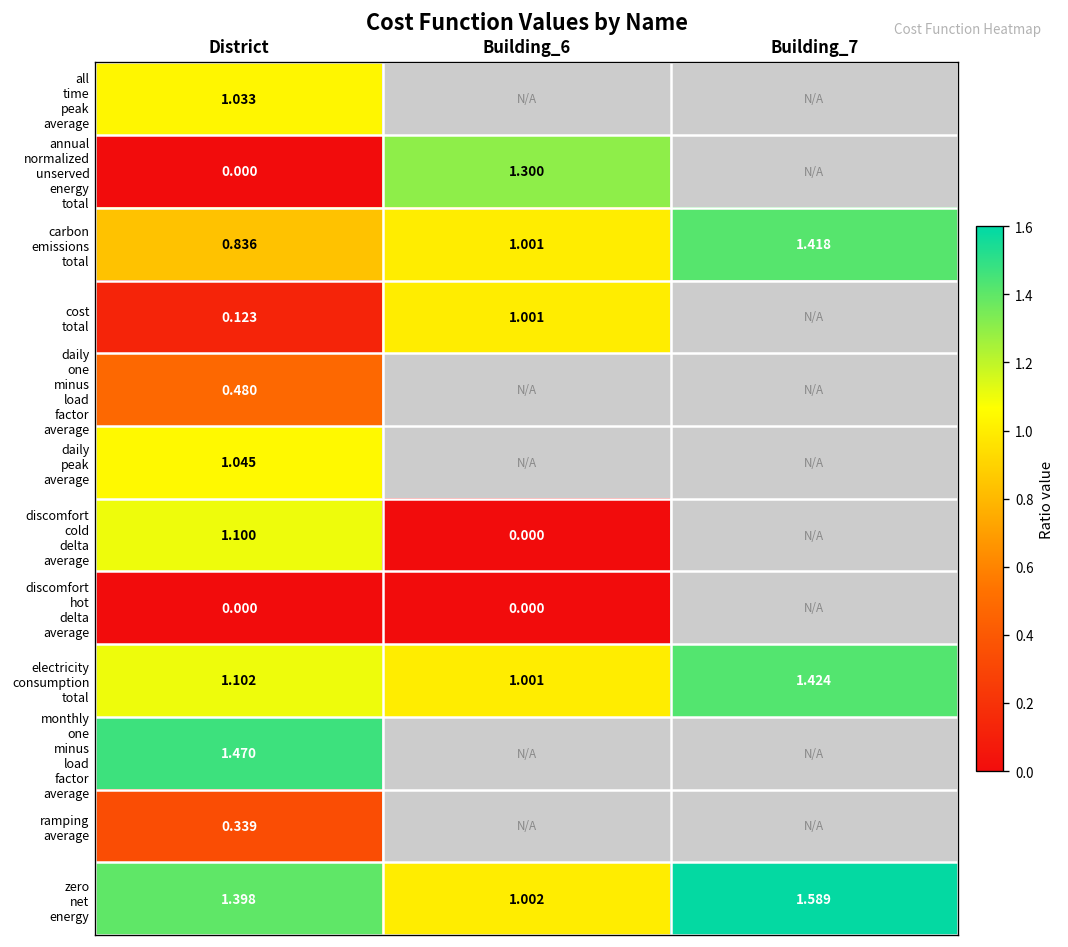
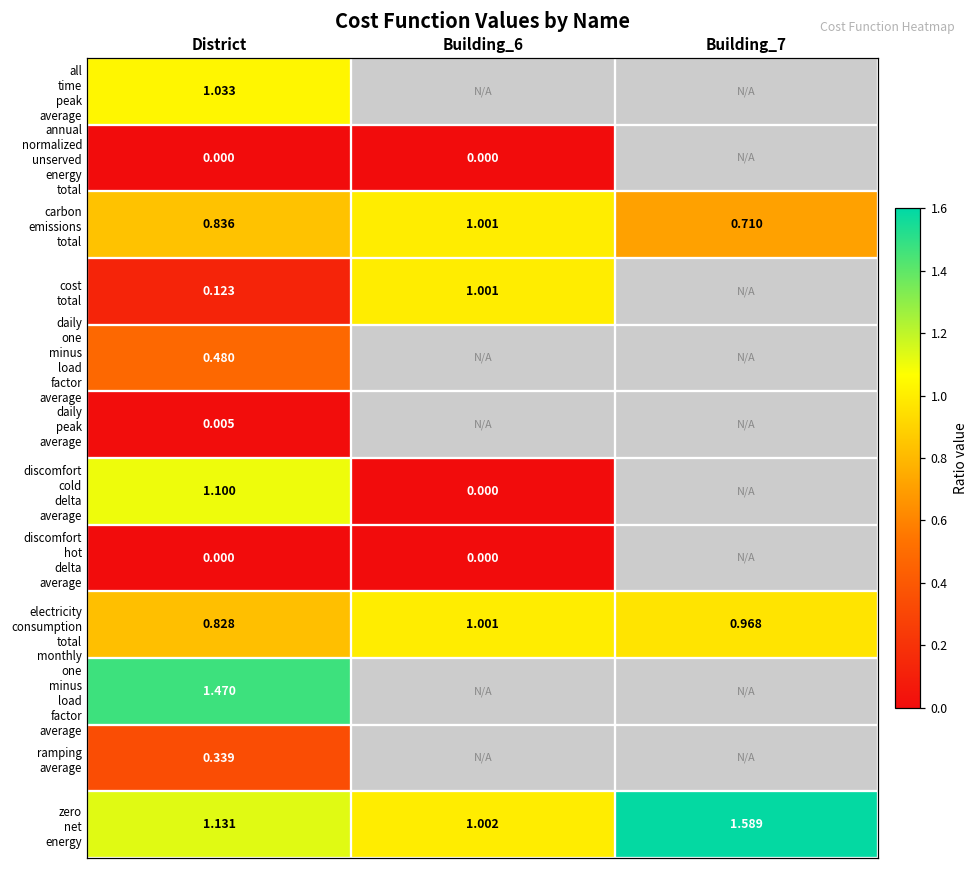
annual normalized unserved energy total, Building_6: 1.300 -> 0.000
carbon emissions total, Building_7: 1.418 -> 0.710
daily peak average, District: 1.045 -> 0.005
electricity consumption total, District: 1.102 -> 0.828
electricity consumption total, Building_7: 1.424 -> 0.968
zero net energy, District: 1.398 -> 1.131
